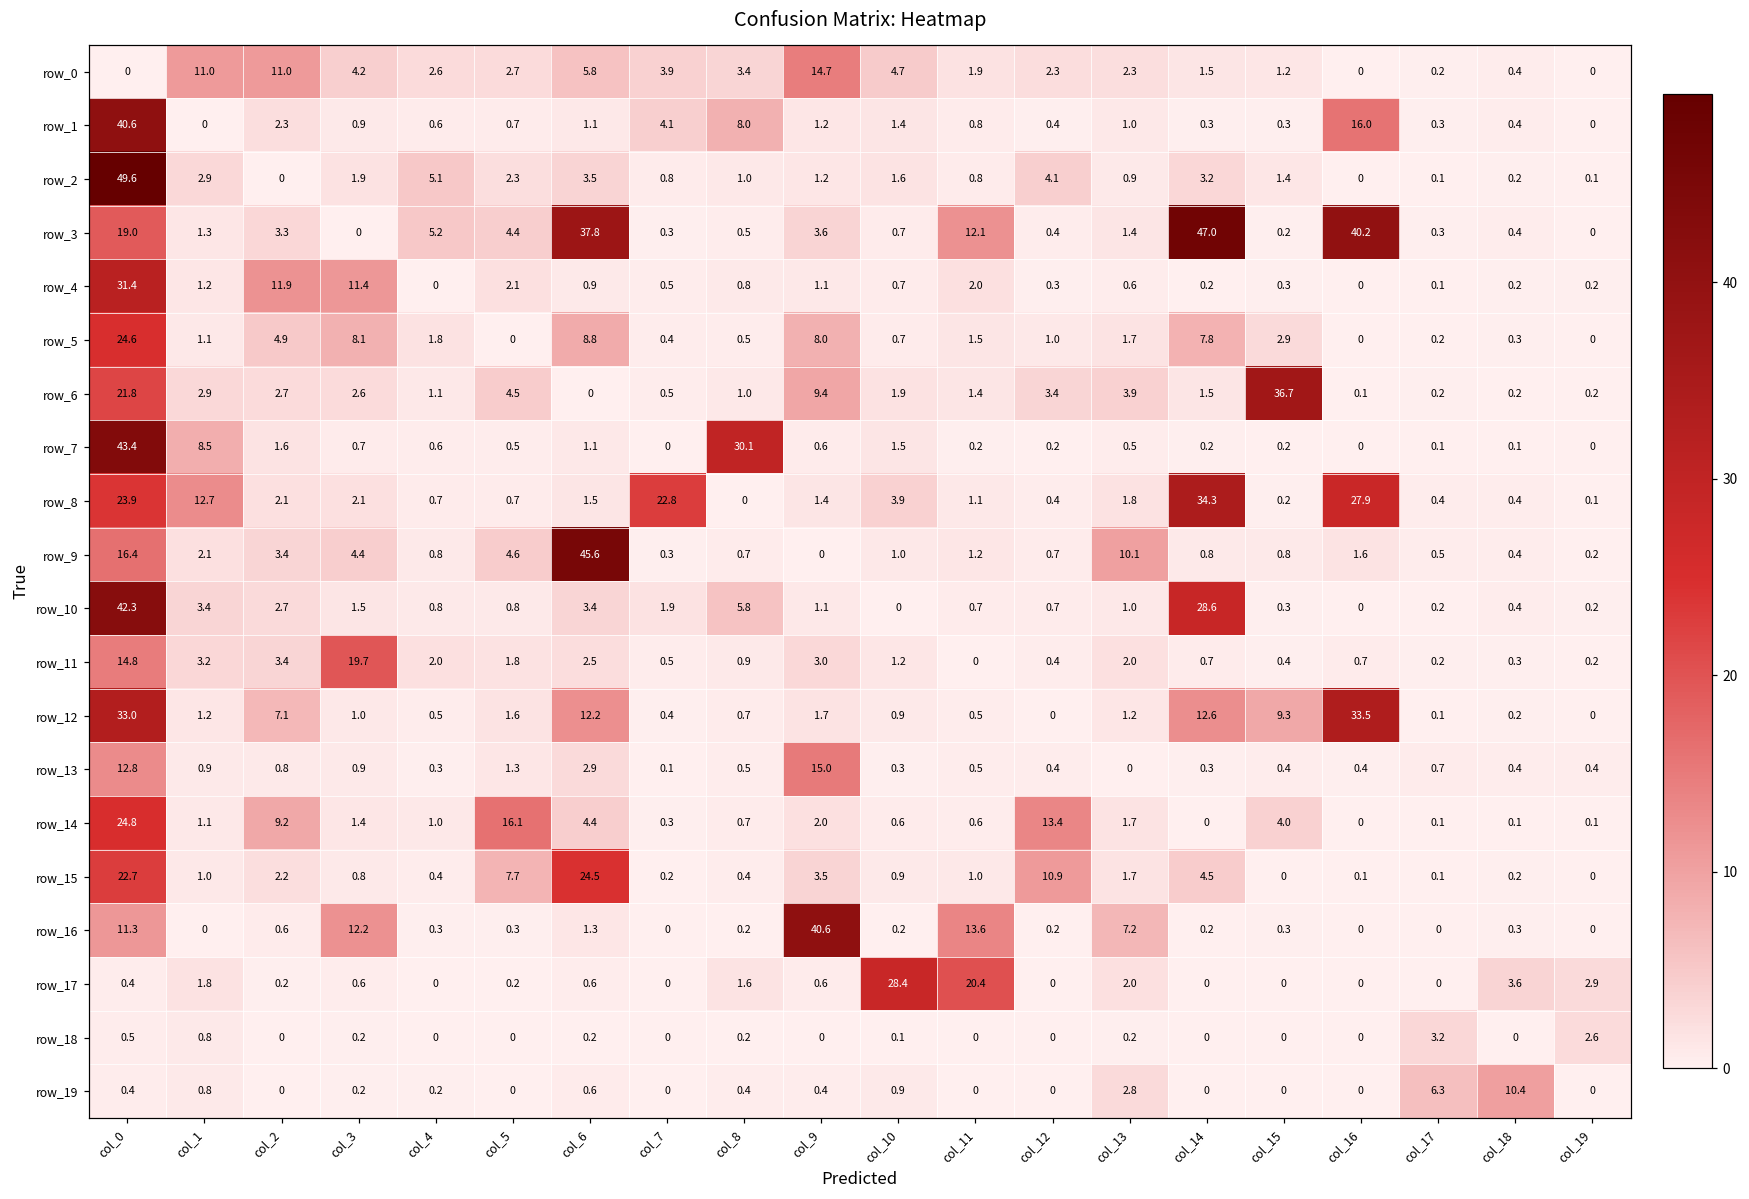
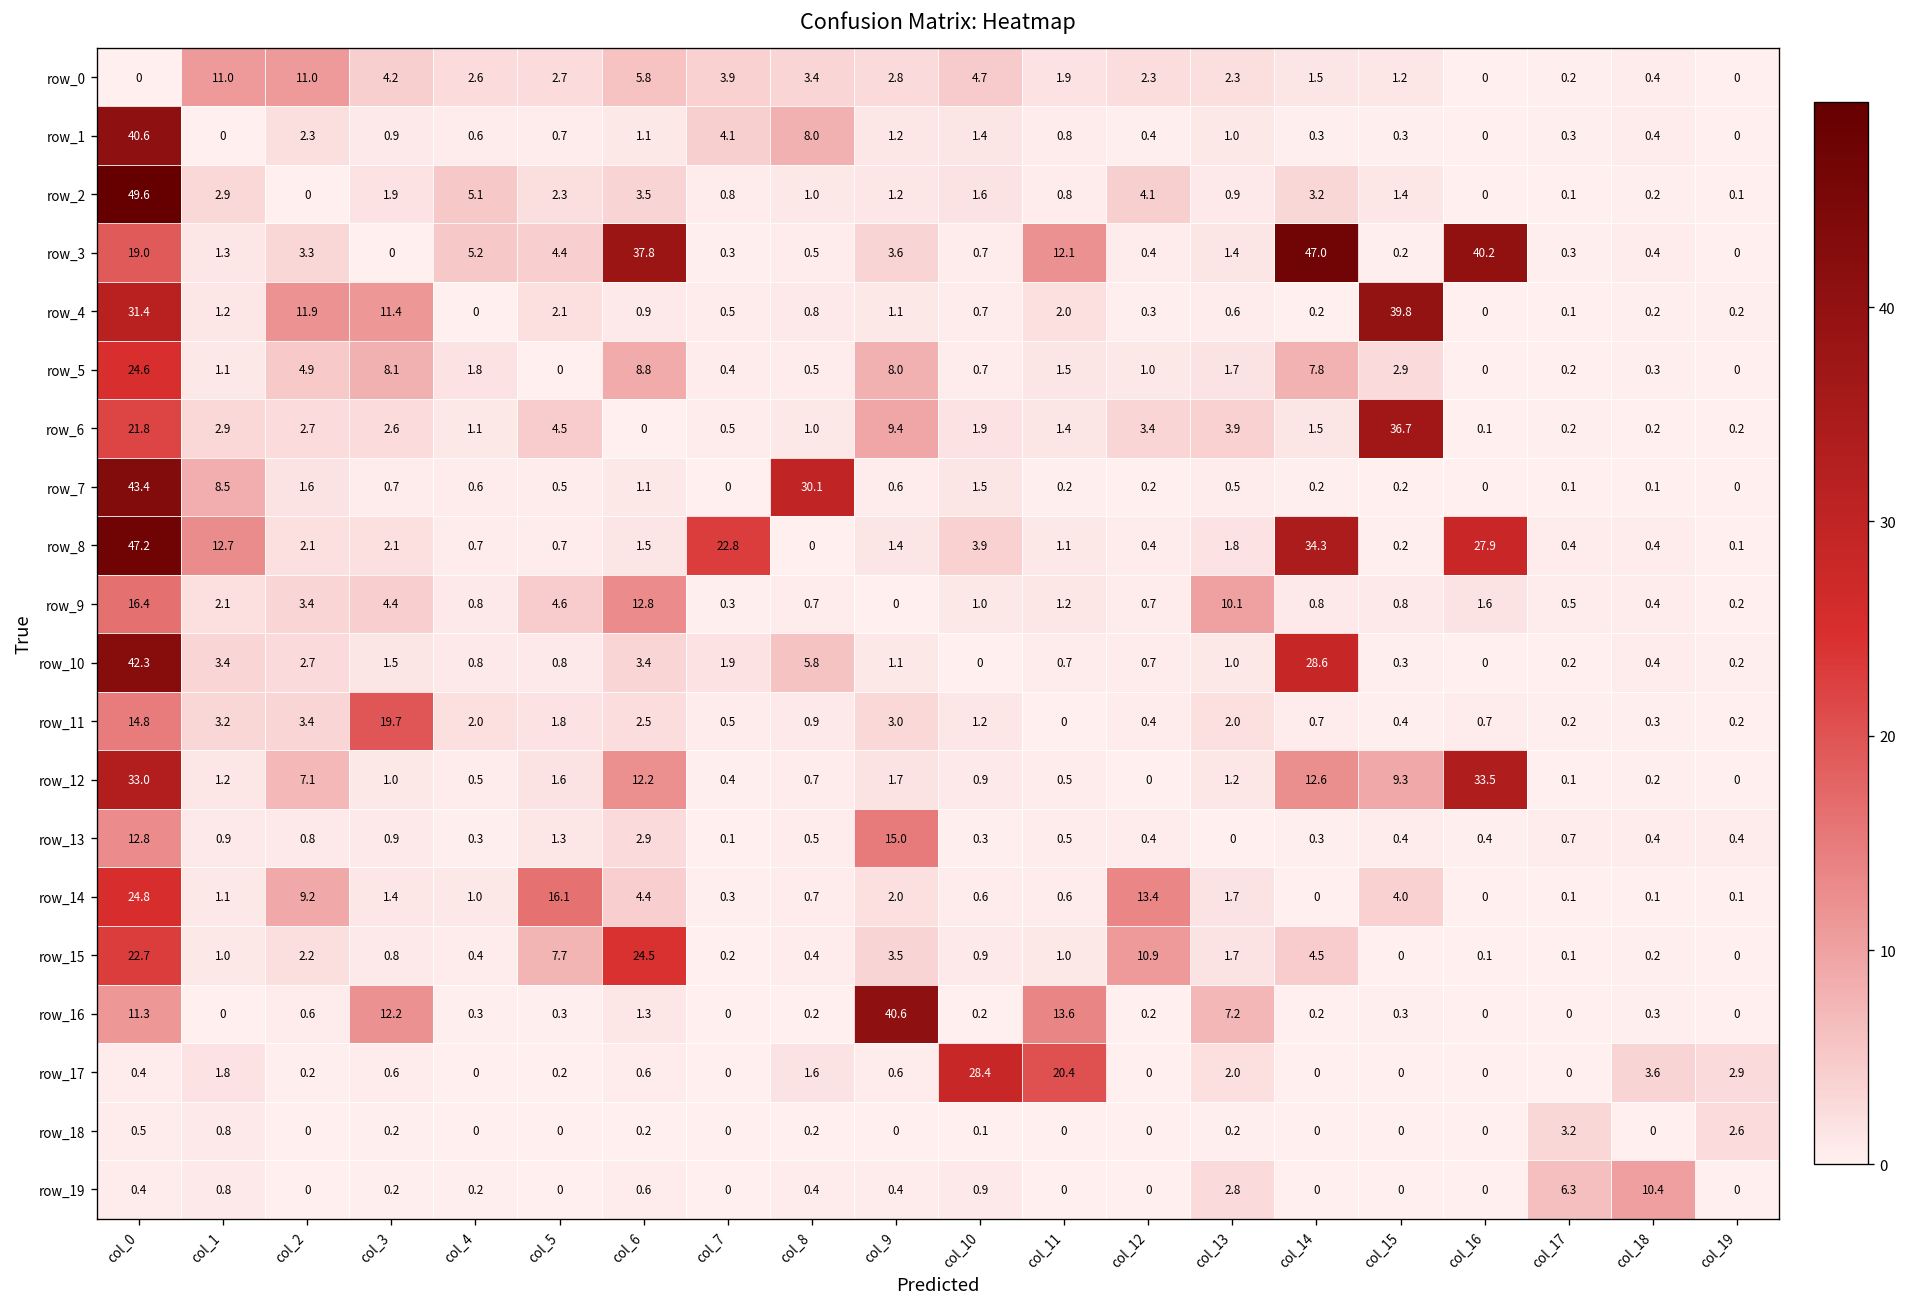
row_0, col_9: 14.7 -> 2.8
row_1, col_16: 16.0 -> 0
row_4, col_15: 0.3 -> 39.8
row_8, col_0: 23.9 -> 47.2
row_9, col_6: 45.6 -> 12.8
